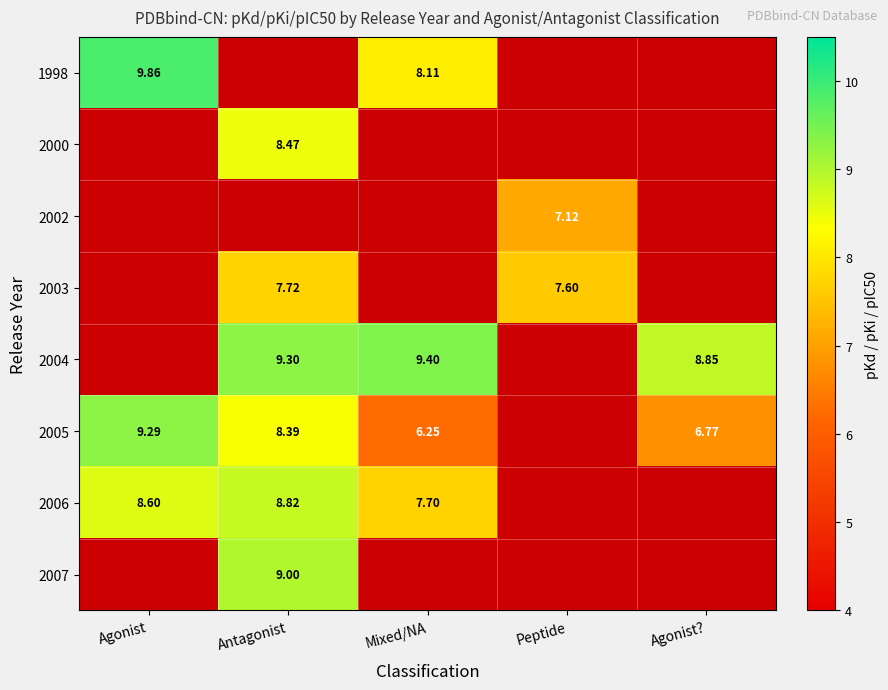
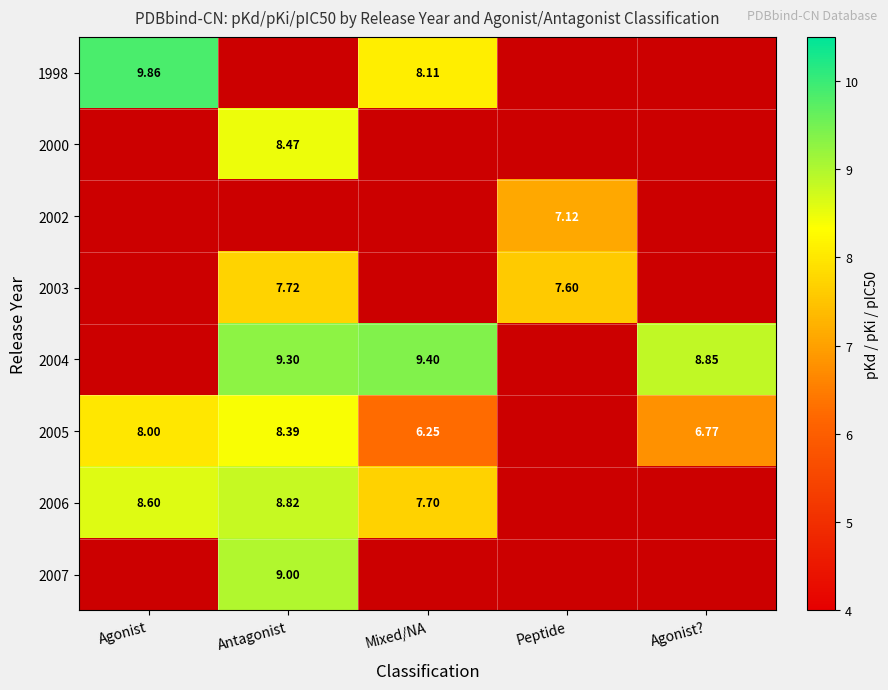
2005, Agonist: 9.29 -> 8.00
